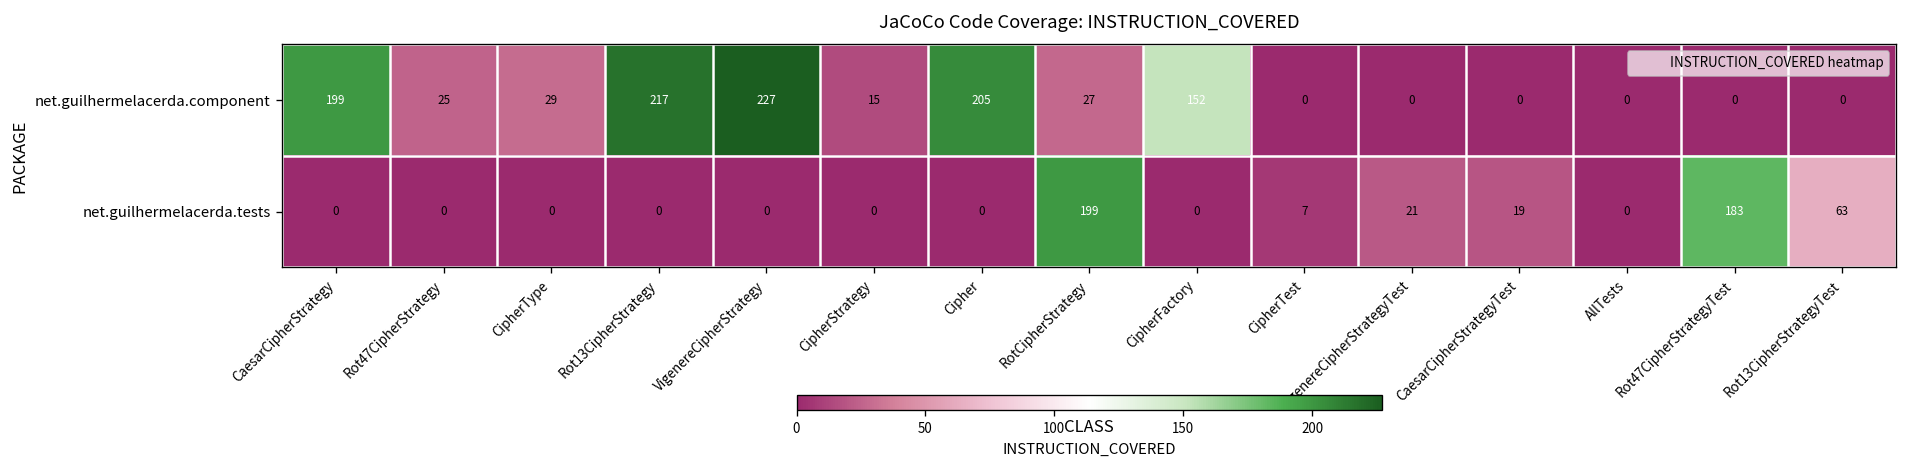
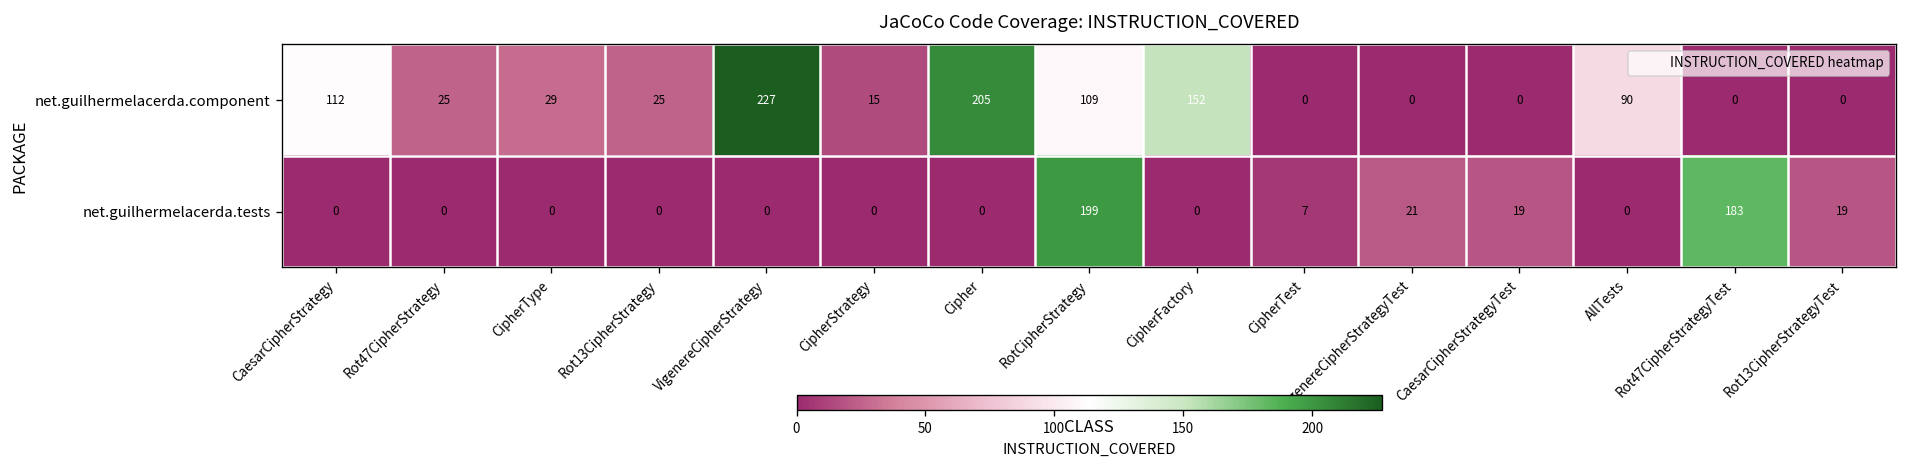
net.guilhermelacerda.component, CaesarCipherStrategy: 199 -> 112
net.guilhermelacerda.component, Rot13CipherStrategy: 217 -> 25
net.guilhermelacerda.component, RotCipherStrategy: 27 -> 109
net.guilhermelacerda.component, AllTests: 0 -> 90
net.guilhermelacerda.tests, Rot13CipherStrategyTest: 63 -> 19
